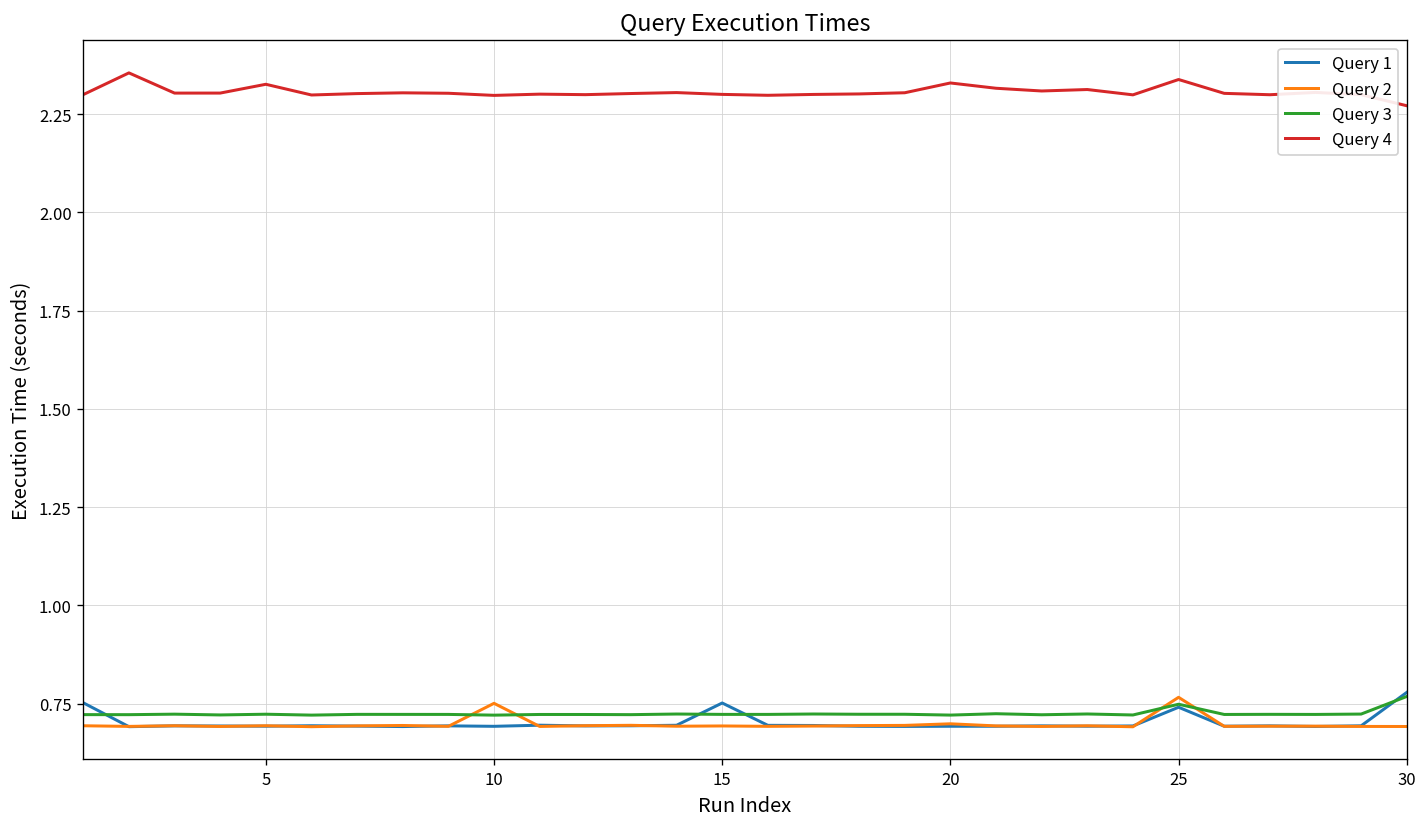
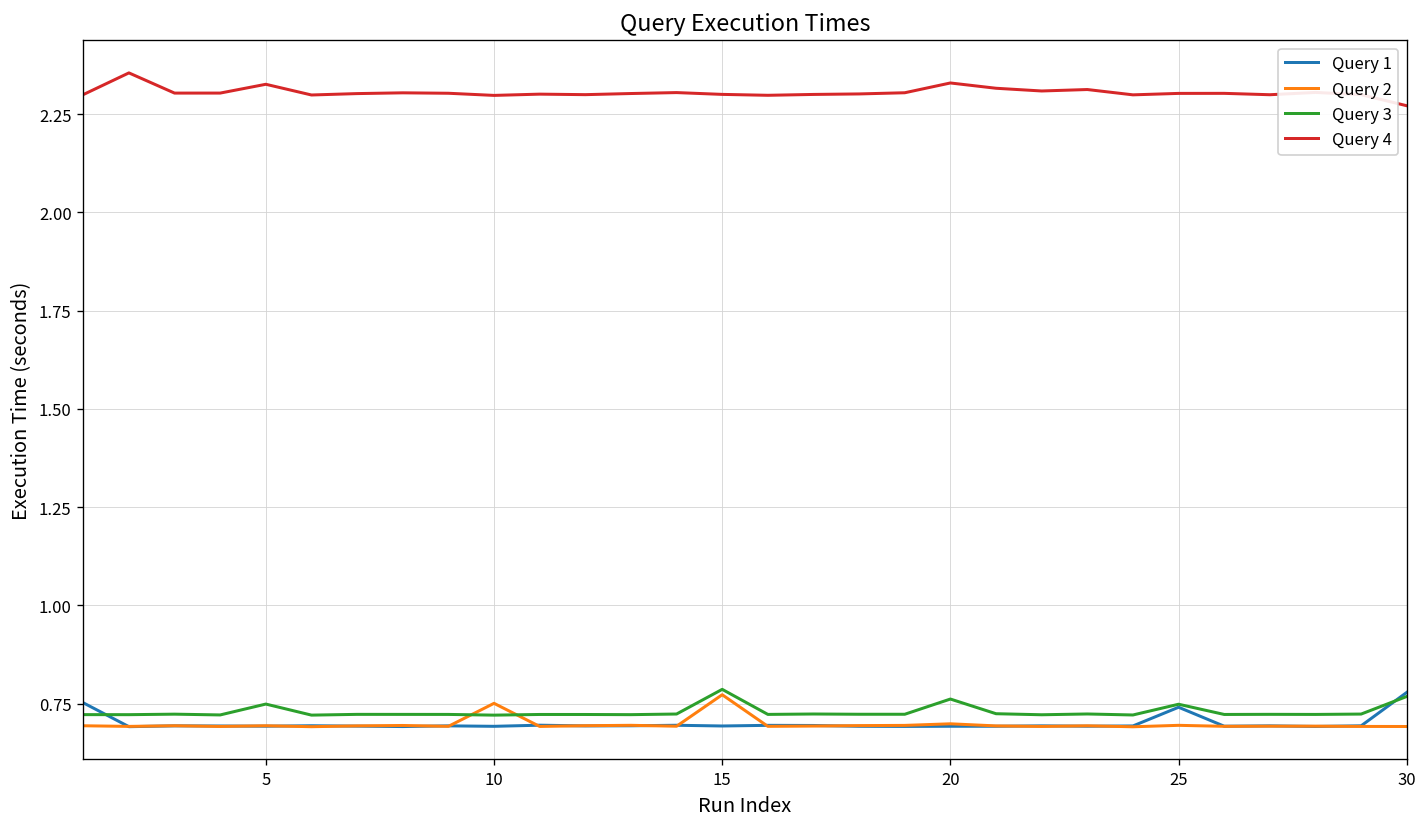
Query 3, 5: 0.72 -> 0.75
Query 1, 15: 0.75 -> 0.69
Query 2, 15: 0.69 -> 0.77
Query 3, 15: 0.72 -> 0.79
Query 3, 20: 0.72 -> 0.76
Query 2, 25: 0.77 -> 0.69
Query 4, 25: 2.34 -> 2.30
